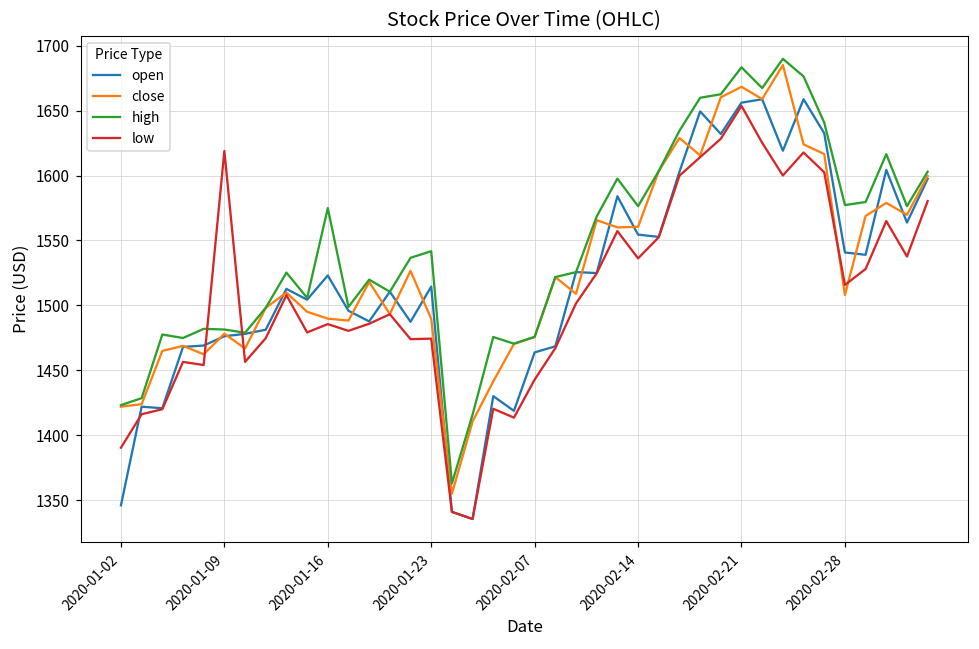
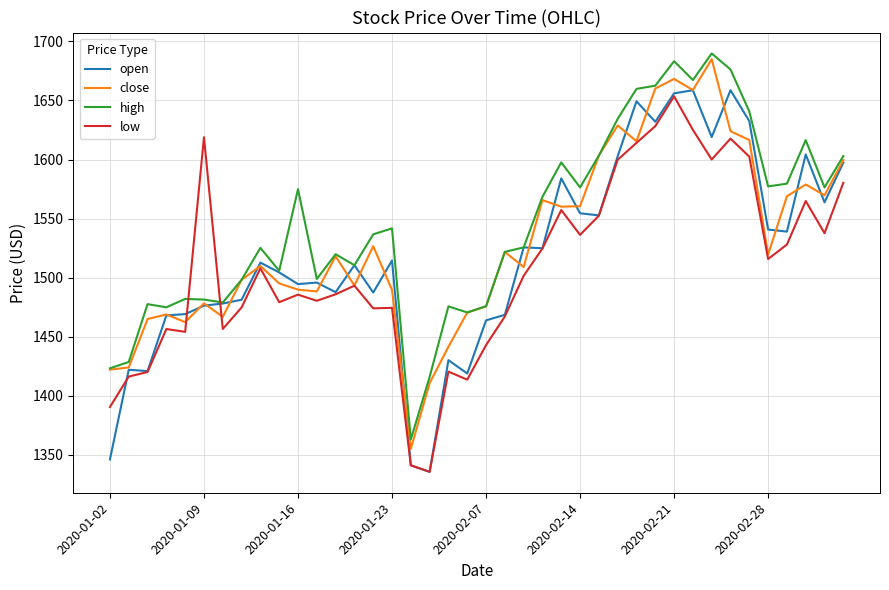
open, 2020-01-16: 1523 -> 1495
close, 2020-02-28: 1508 -> 1520
